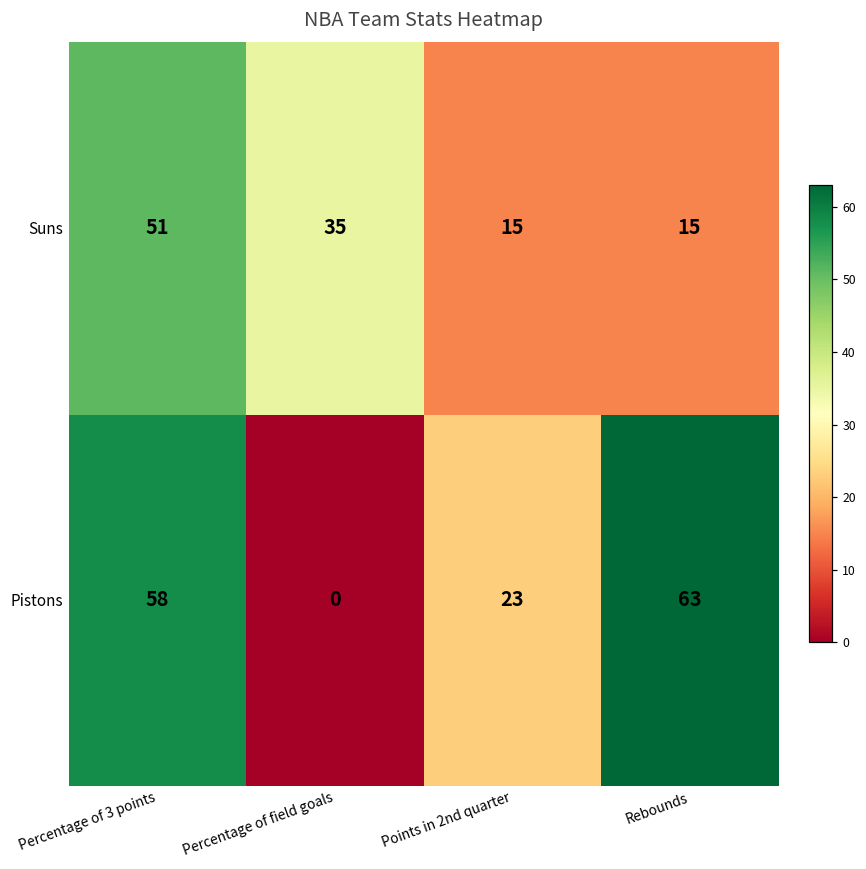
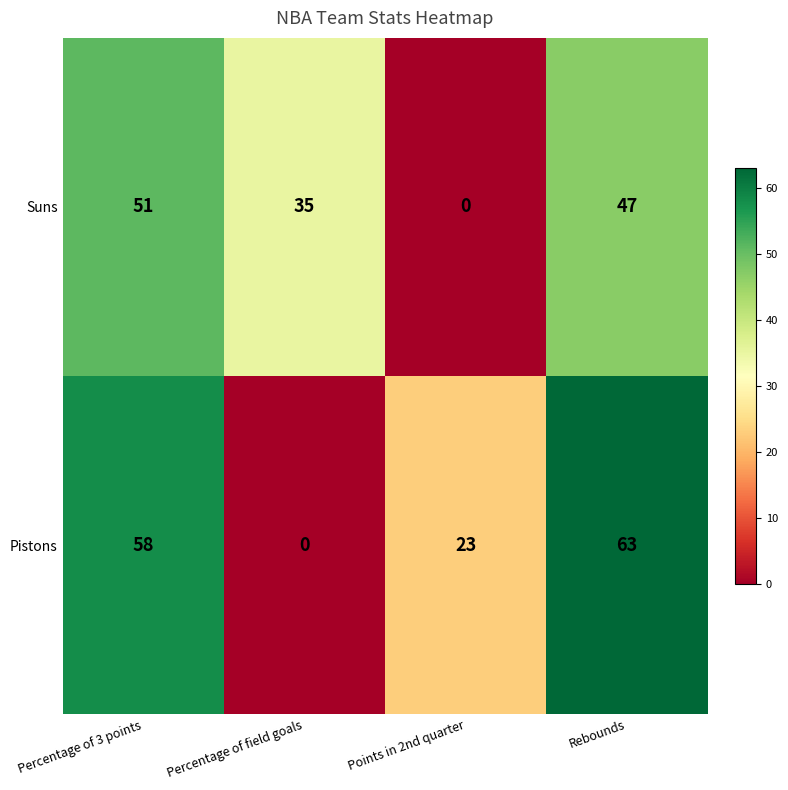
Suns, Points in 2nd quarter: 15 -> 0
Suns, Rebounds: 15 -> 47
